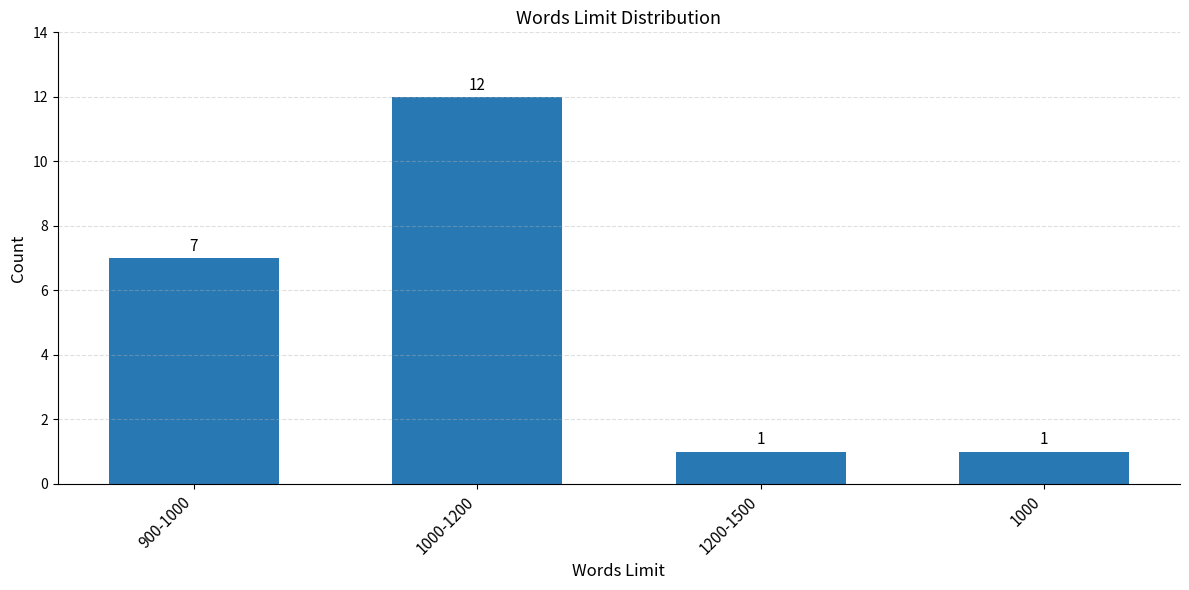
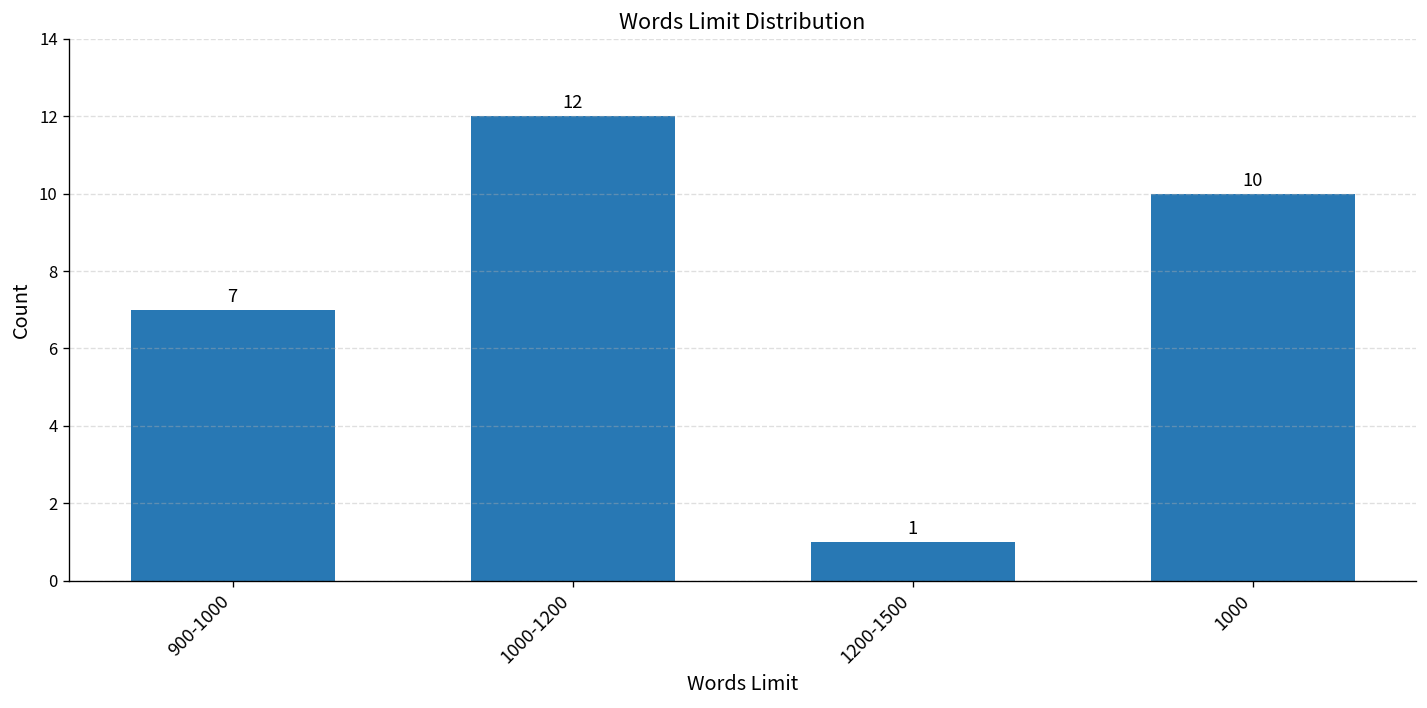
1000: 1 -> 10
